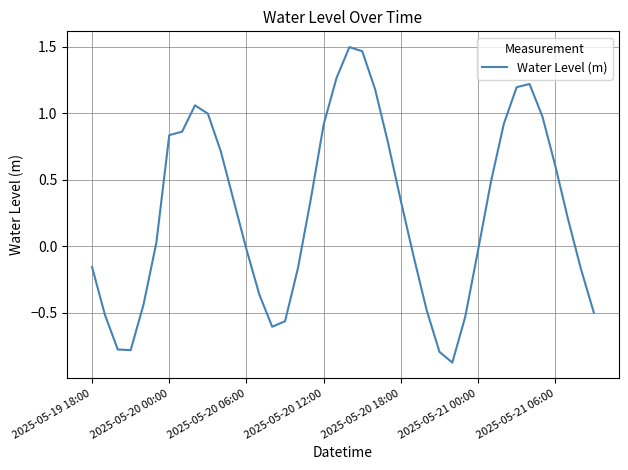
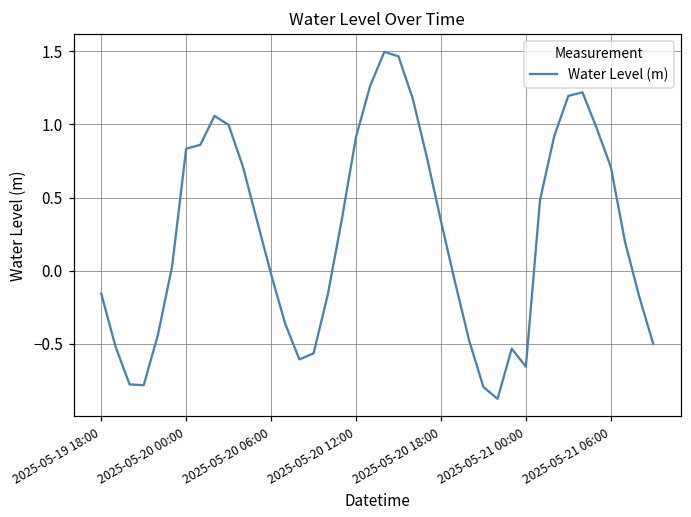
2025-05-21 00:00: -0.03 -> -0.66
2025-05-21 06:00: 0.61 -> 0.71
